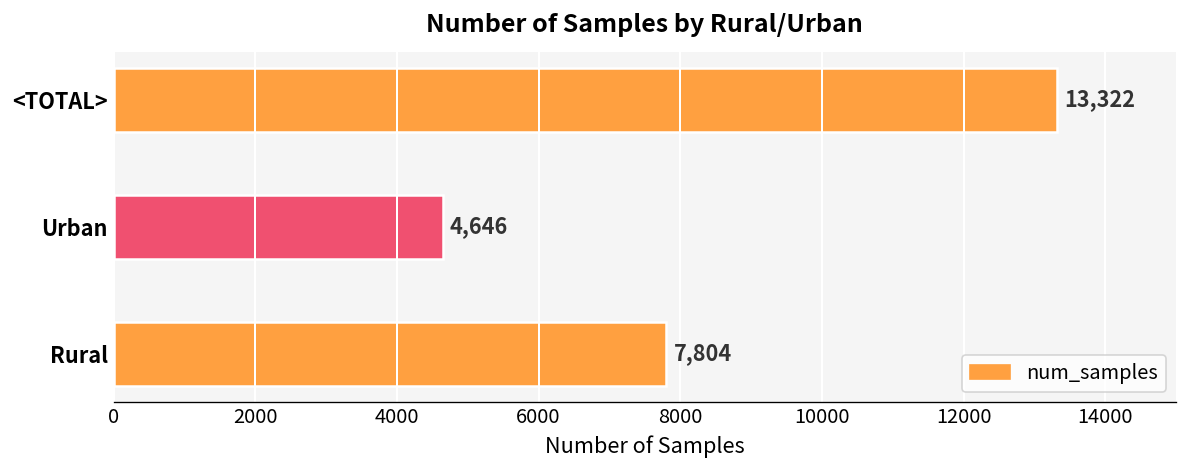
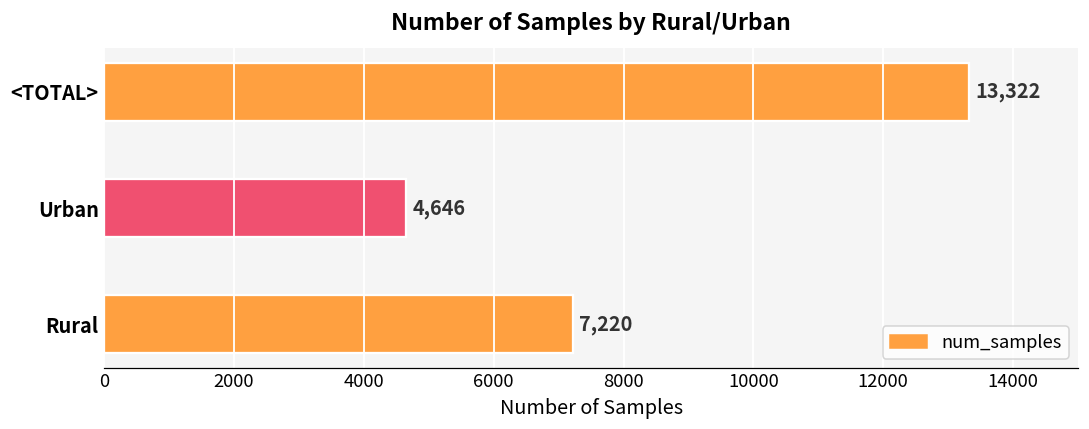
Rural: 7,804 -> 7,220
